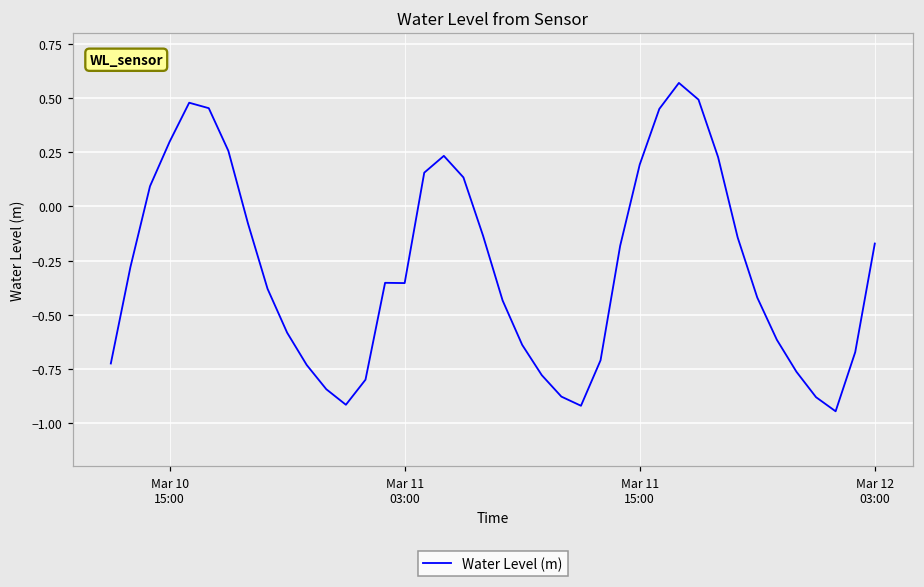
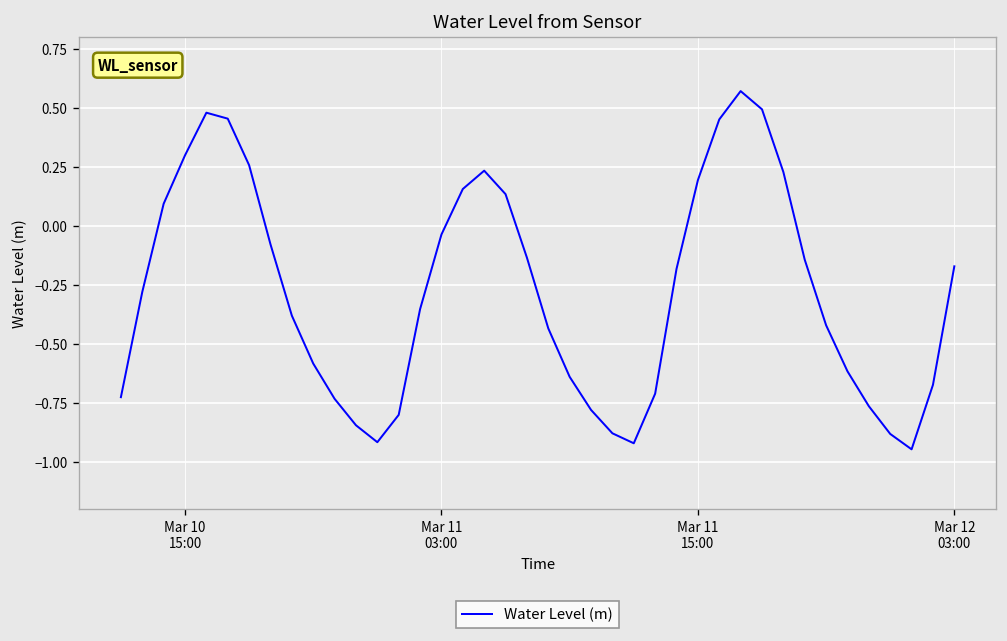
Mar 11 03:00: -0.35 -> -0.04
